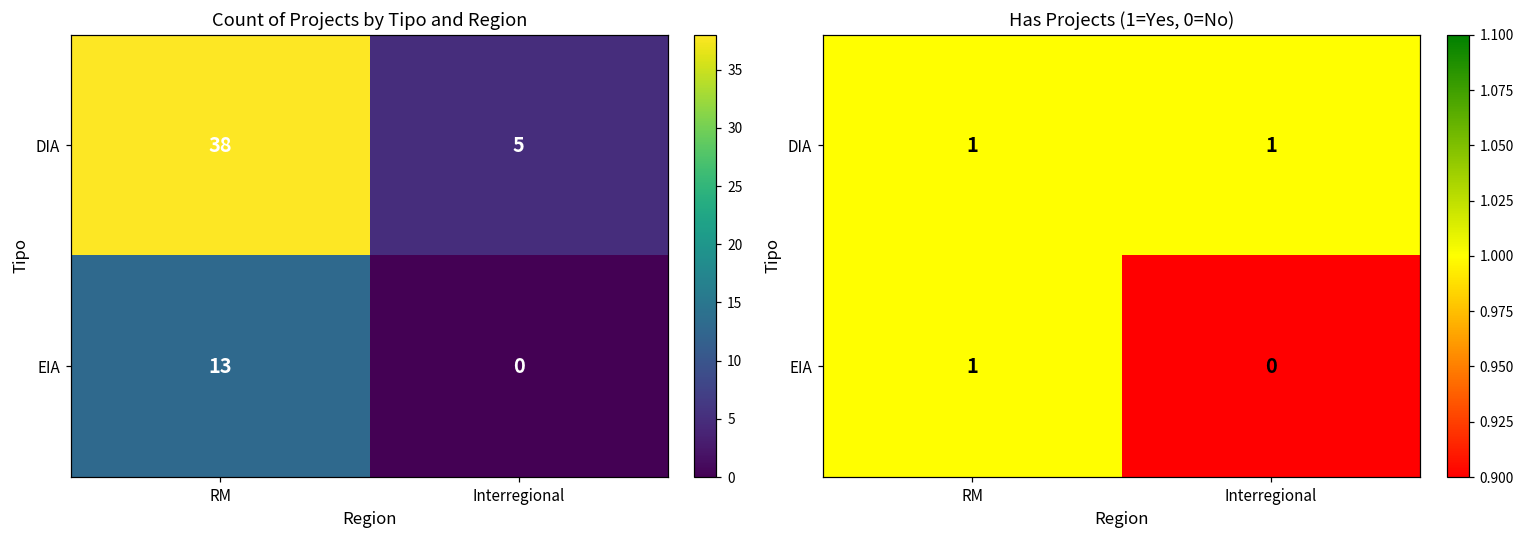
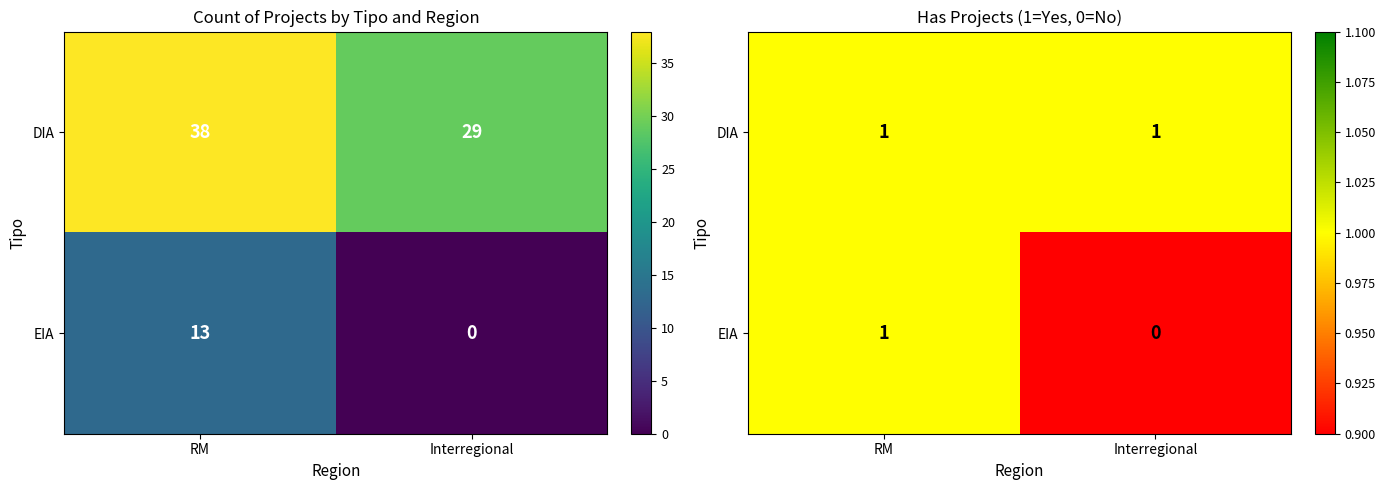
Count of Projects by Tipo and Region, DIA, Interregional: 5 -> 29
